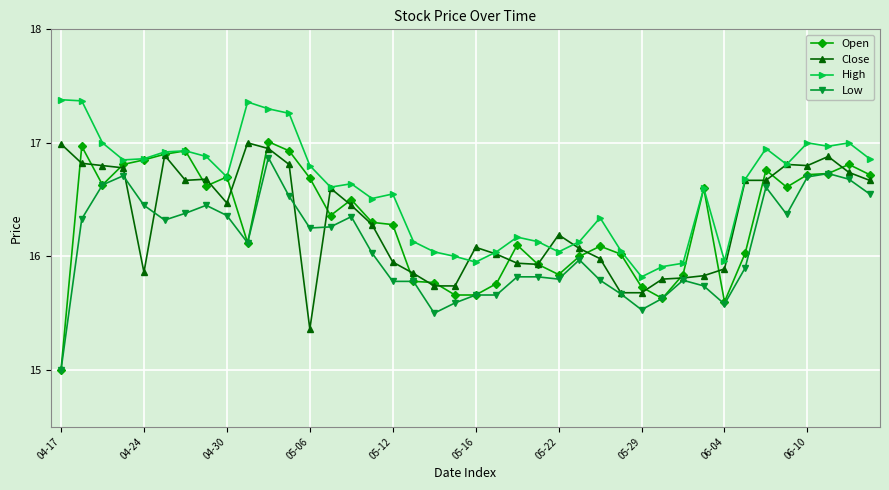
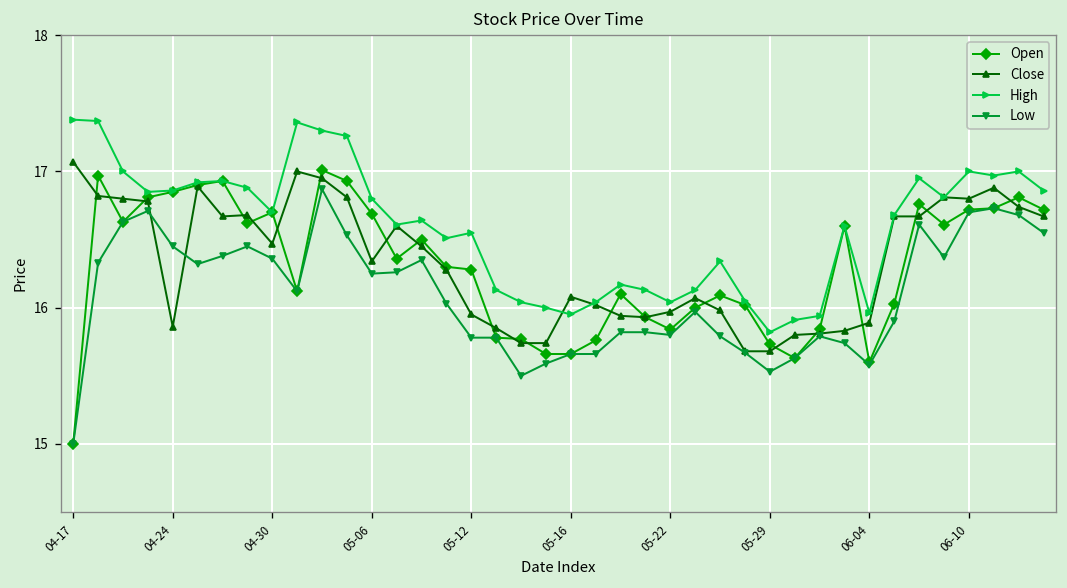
Close, 04-17: 16.99 -> 17.07
Close, 05-06: 15.36 -> 16.34
Close, 05-22: 16.19 -> 15.97
